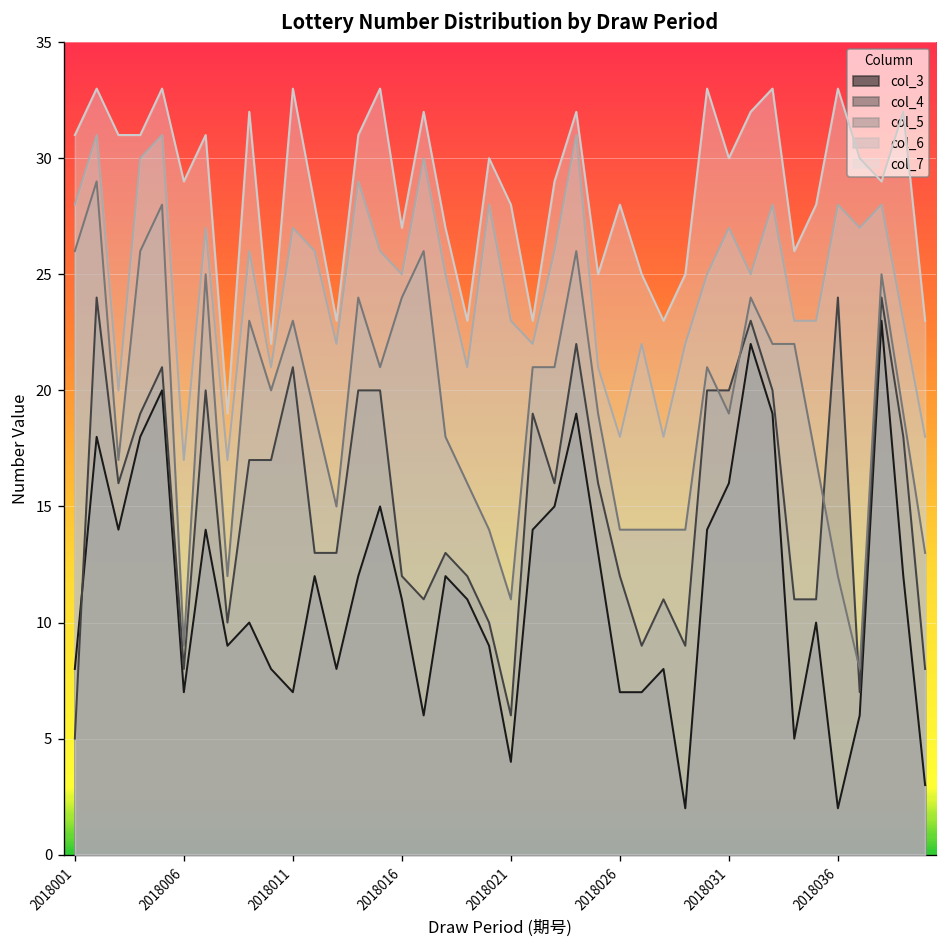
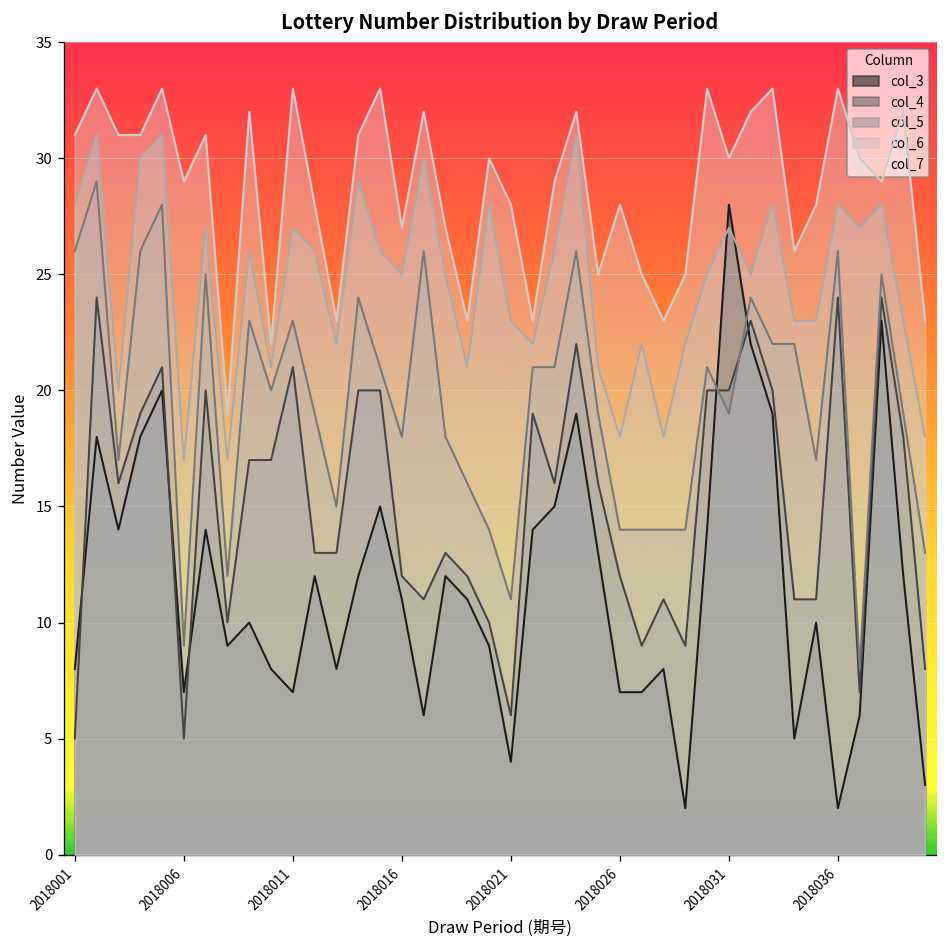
col_4, 2018006: 8 -> 5
col_5, 2018016: 24 -> 18
col_3, 2018031: 16 -> 28
col_5, 2018036: 12 -> 26
